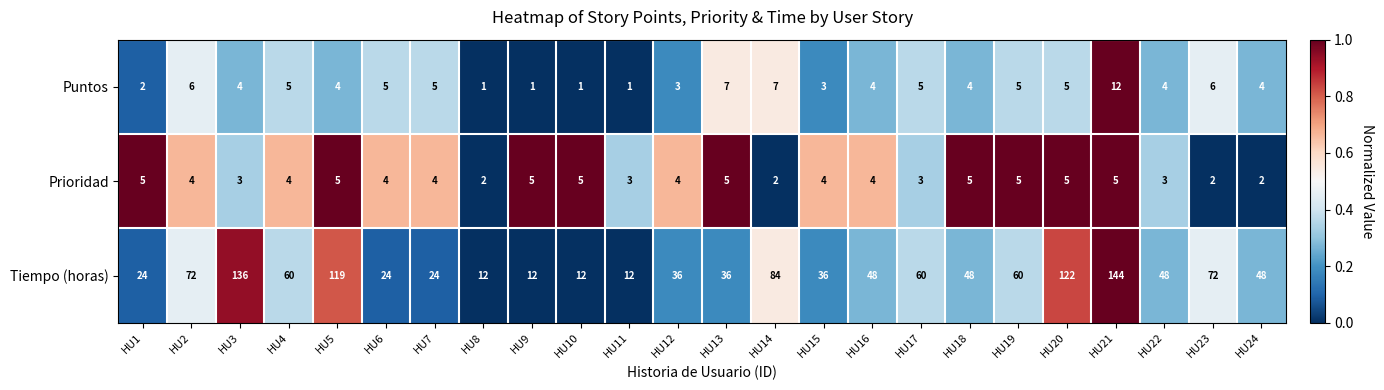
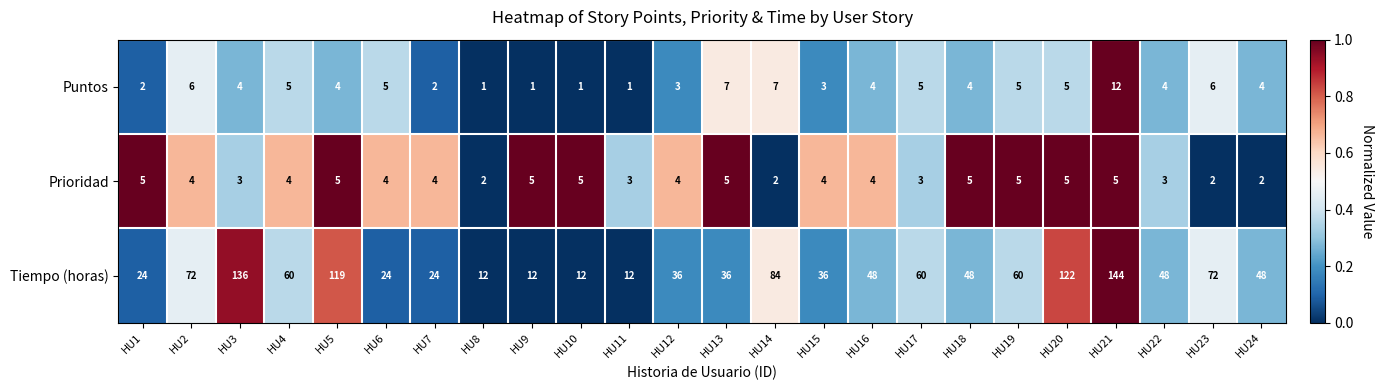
Puntos, HU7: 5 -> 2
